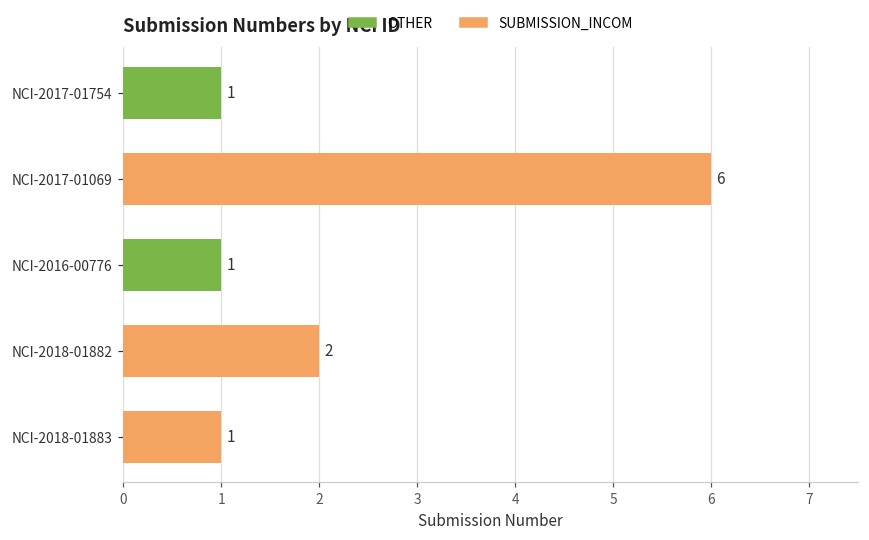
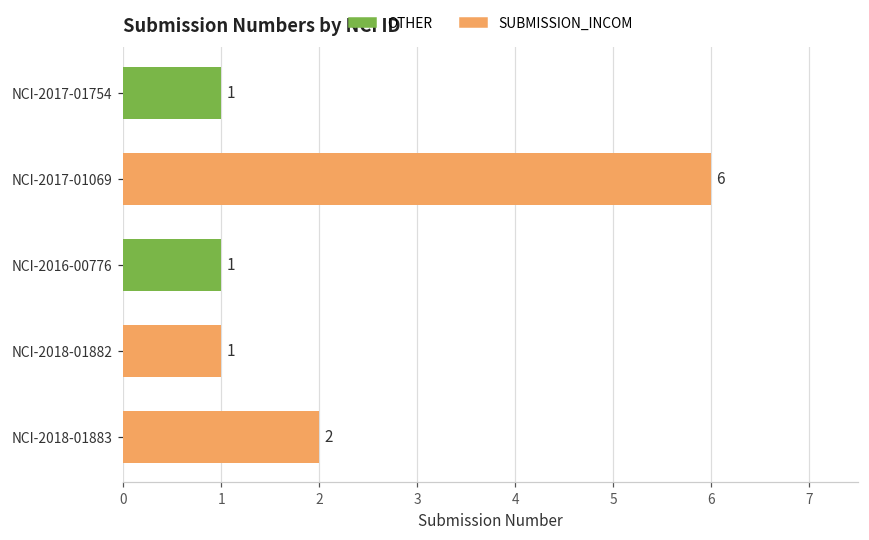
NCI-2018-01882: 2 -> 1
NCI-2018-01883: 1 -> 2
